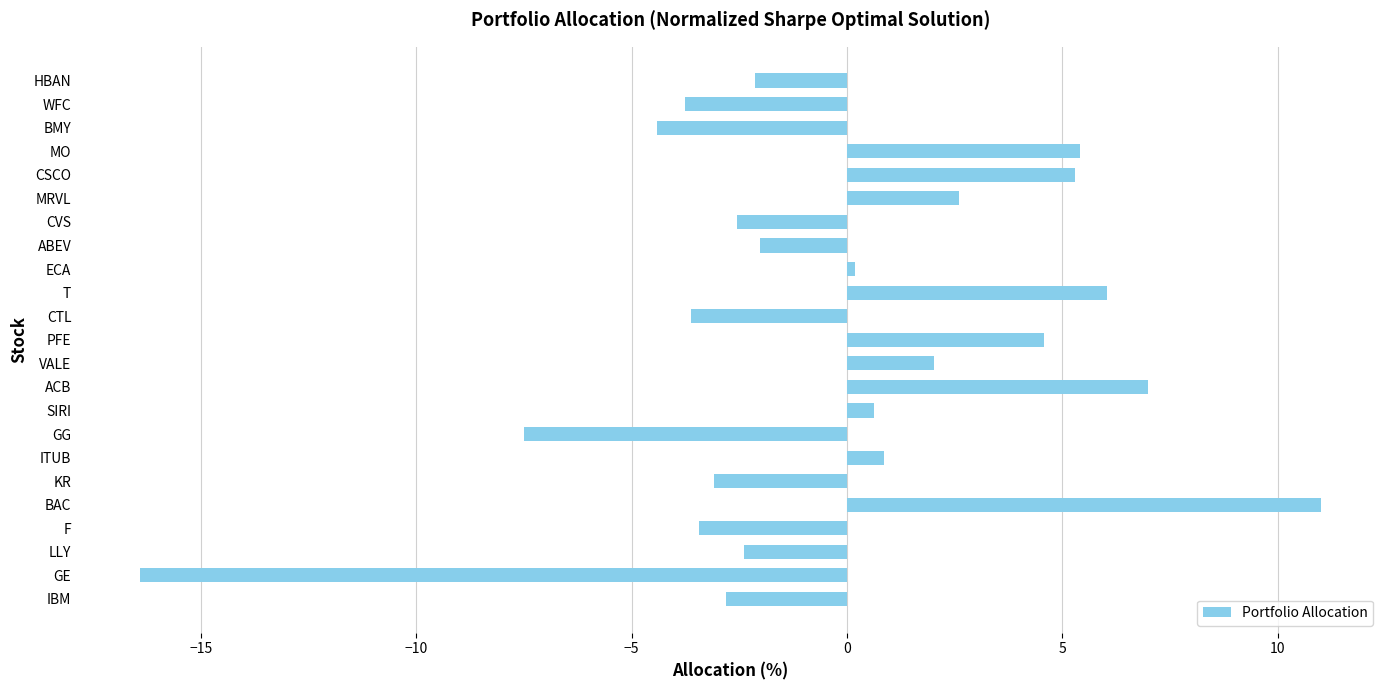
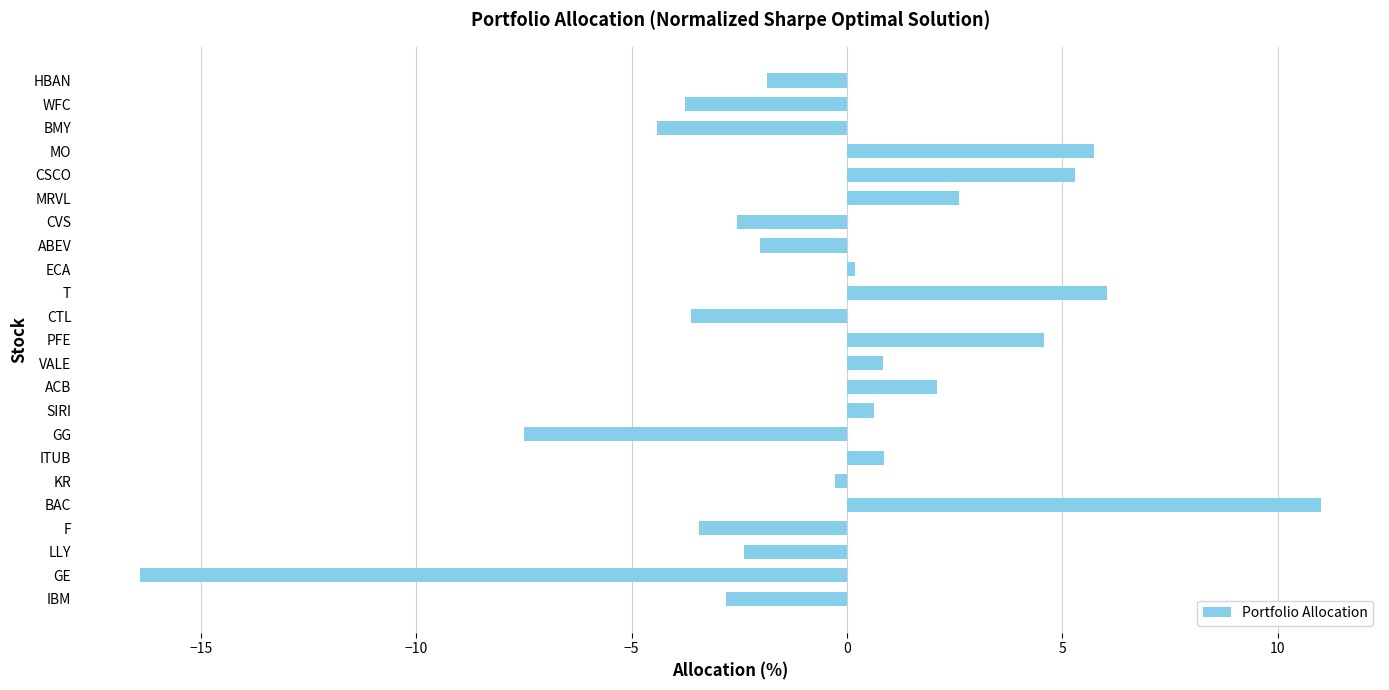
HBAN: -2.1 -> -1.9
MO: 5.4 -> 5.7
VALE: 2.0 -> 0.8
ACB: 7.0 -> 2.1
KR: -3.1 -> -0.3
